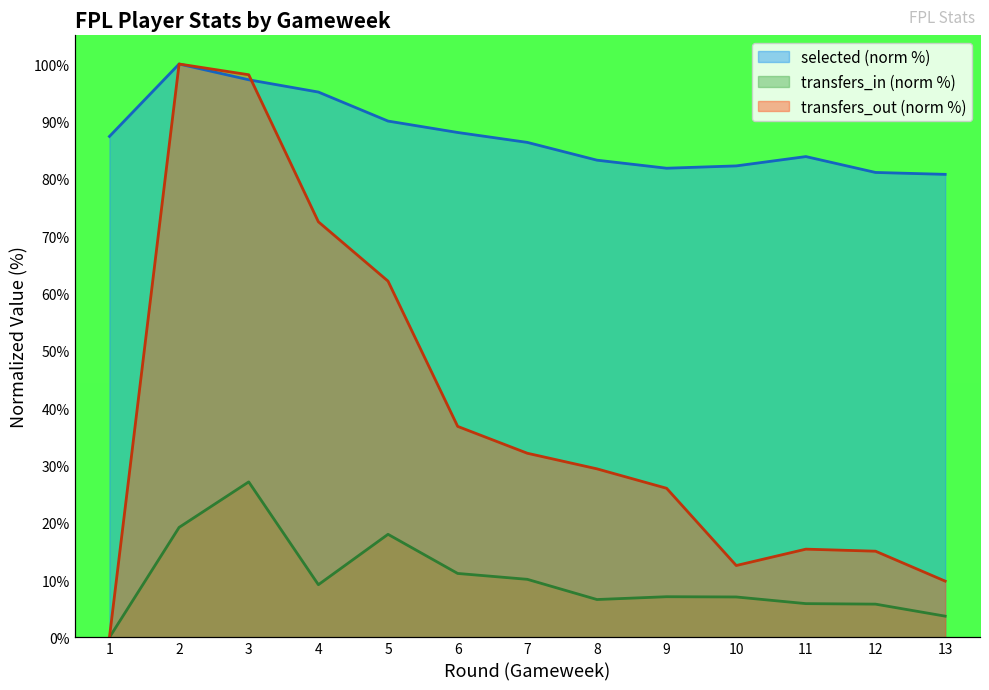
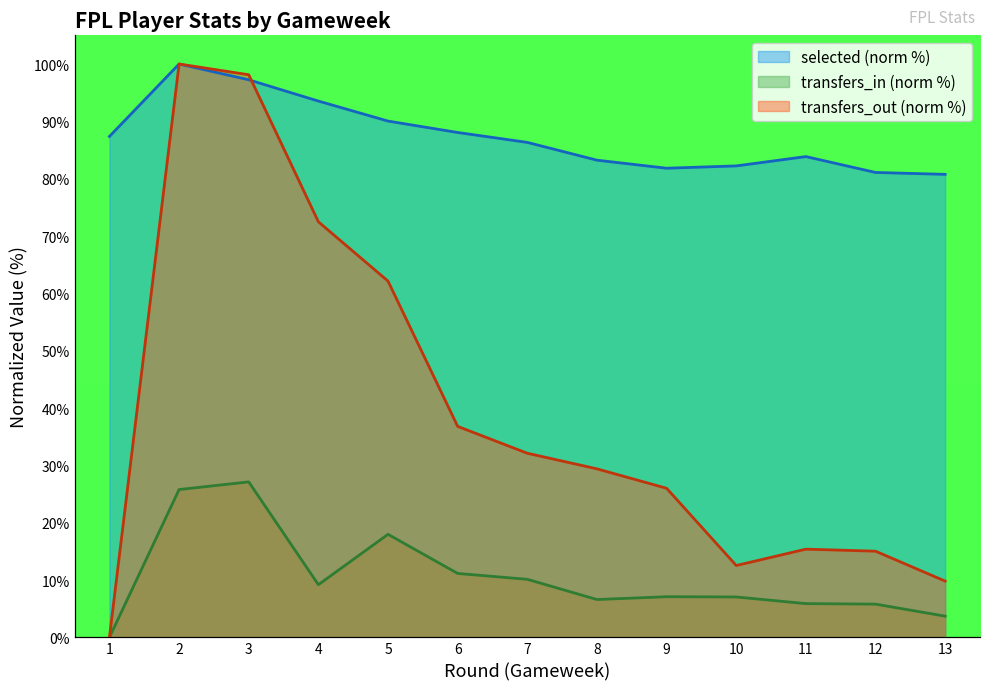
transfers_in (norm %), 2: 19% -> 26%
selected (norm %), 4: 95% -> 94%
